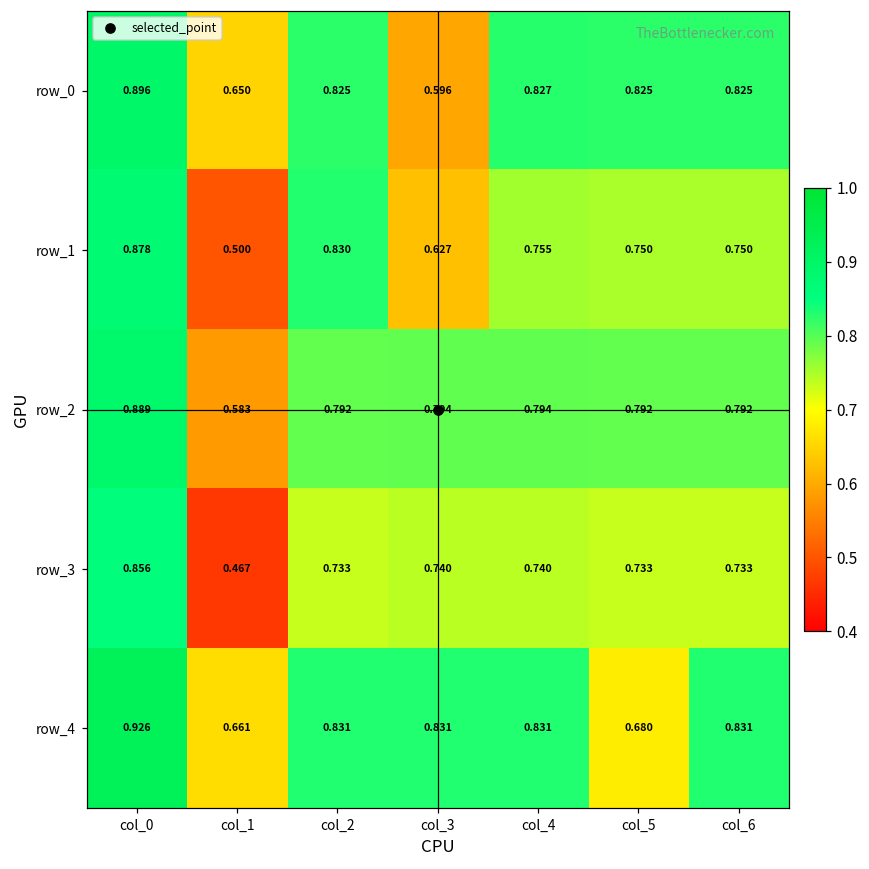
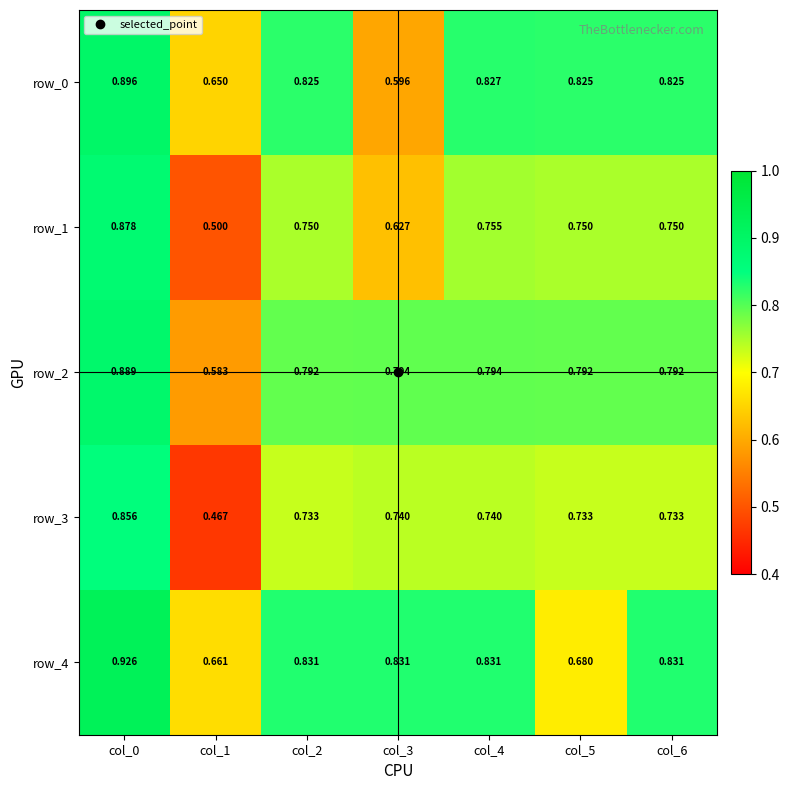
row_1, col_2: 0.830 -> 0.750
